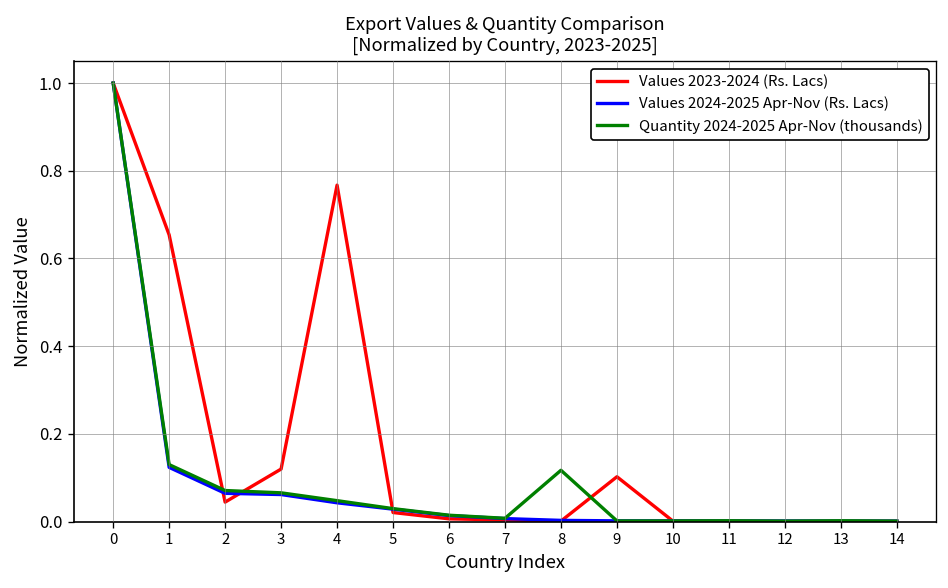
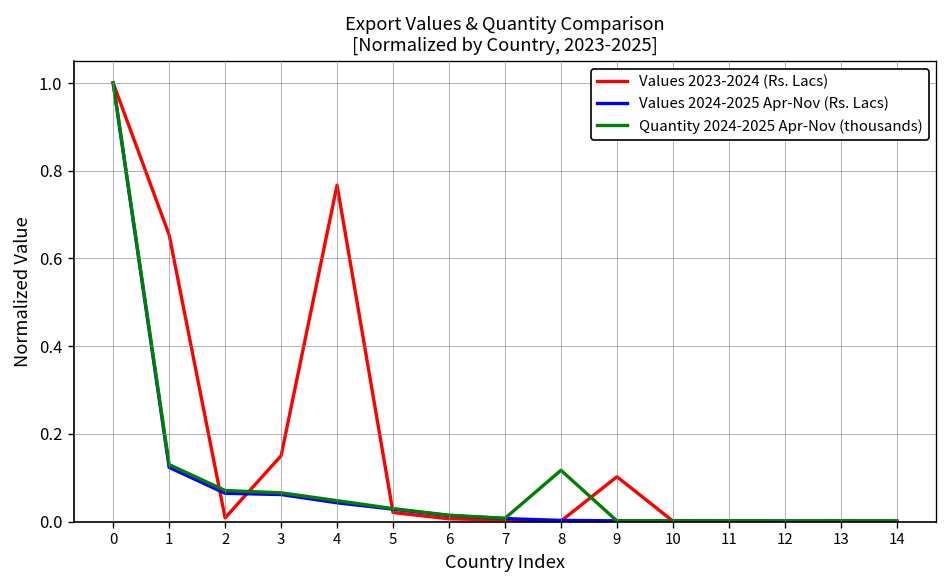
Values 2023-2024 (Rs. Lacs), 2: 0.04 -> 0.01
Values 2023-2024 (Rs. Lacs), 3: 0.12 -> 0.15
